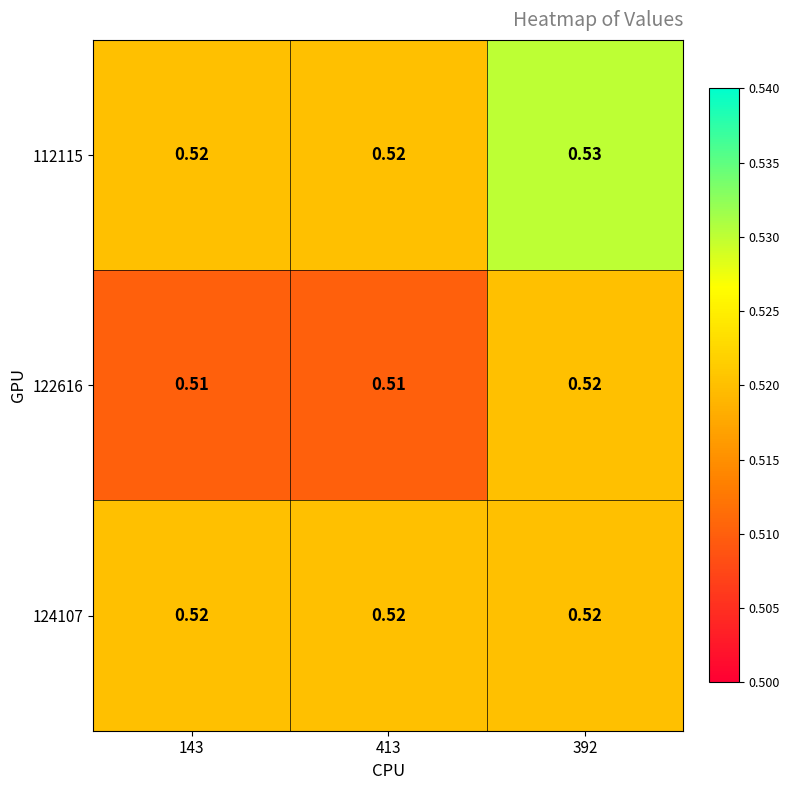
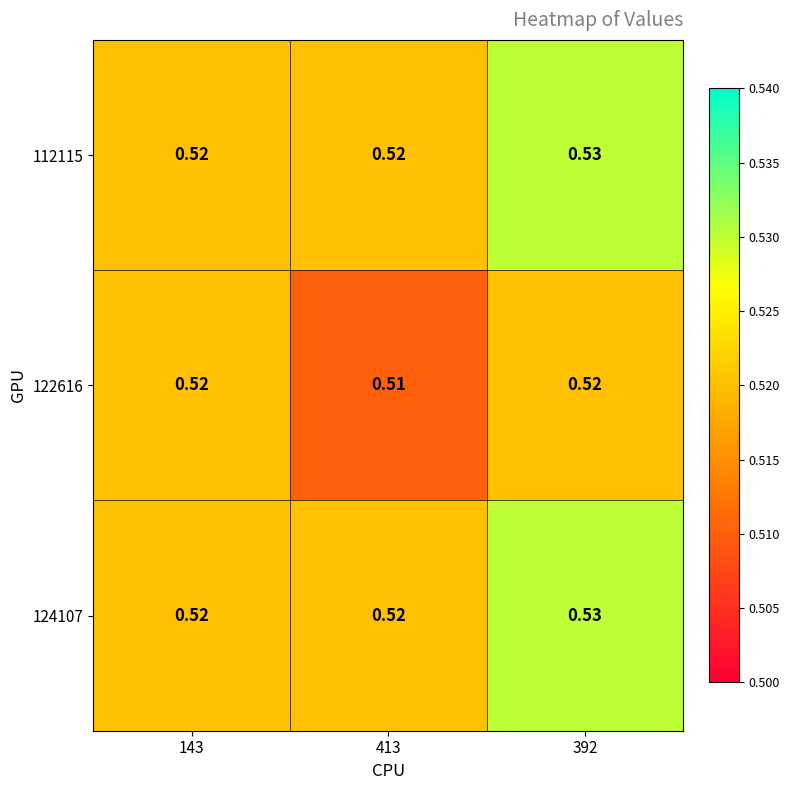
122616, 143: 0.51 -> 0.52
124107, 392: 0.52 -> 0.53
